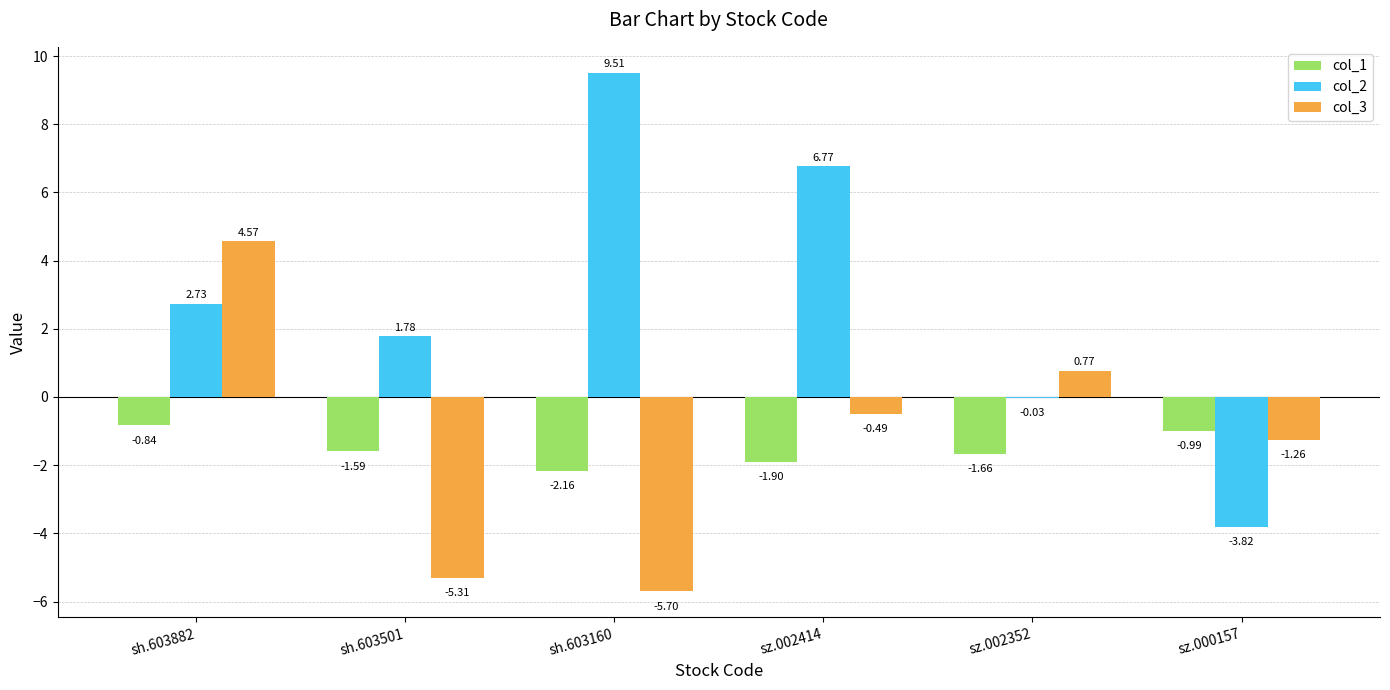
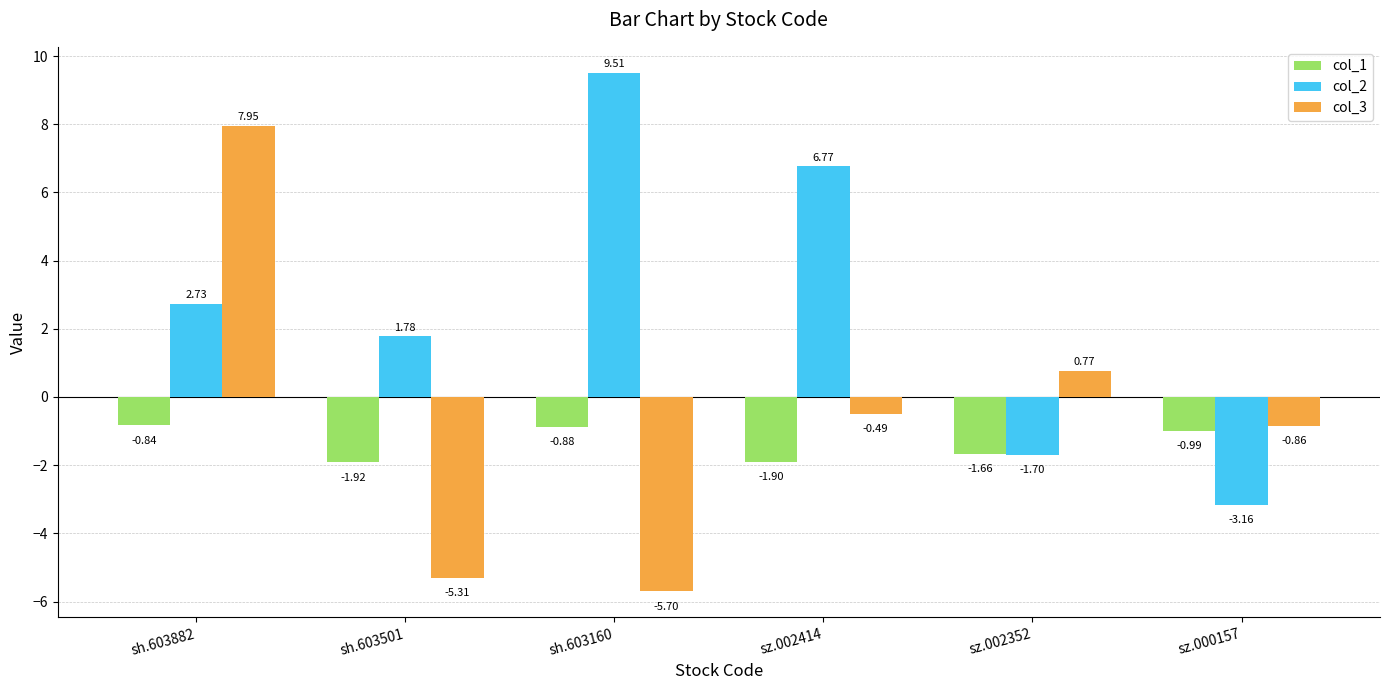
col_3, sh.603882: 4.57 -> 7.95
col_1, sh.603501: -1.59 -> -1.92
col_1, sh.603160: -2.16 -> -0.88
col_2, sz.002352: -0.03 -> -1.70
col_2, sz.000157: -3.82 -> -3.16
col_3, sz.000157: -1.26 -> -0.86
